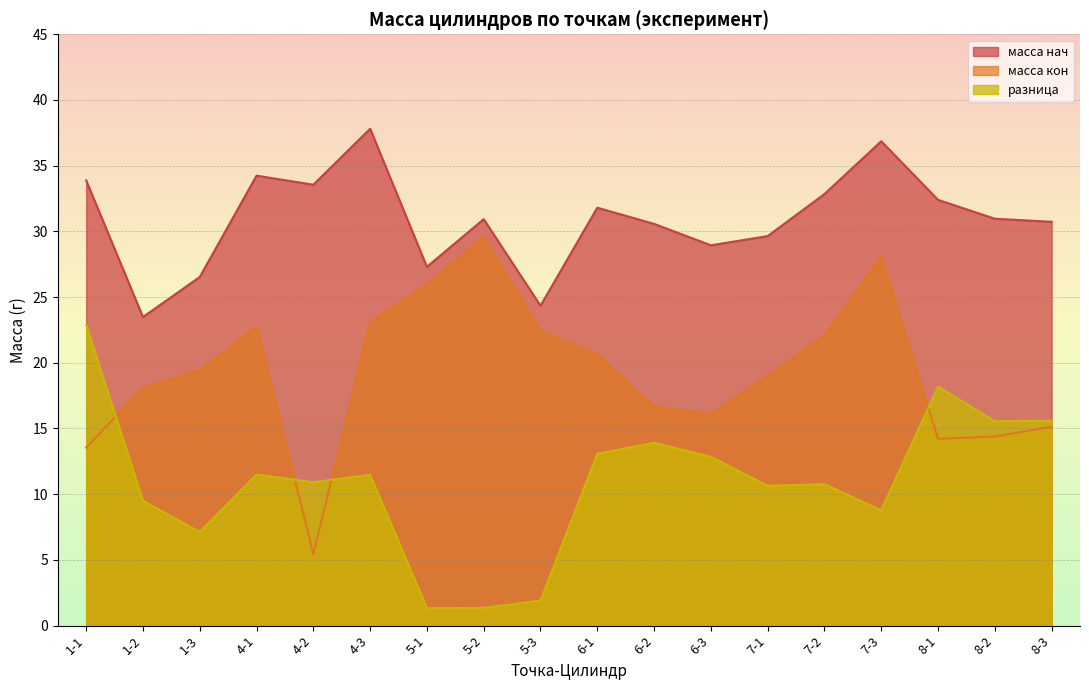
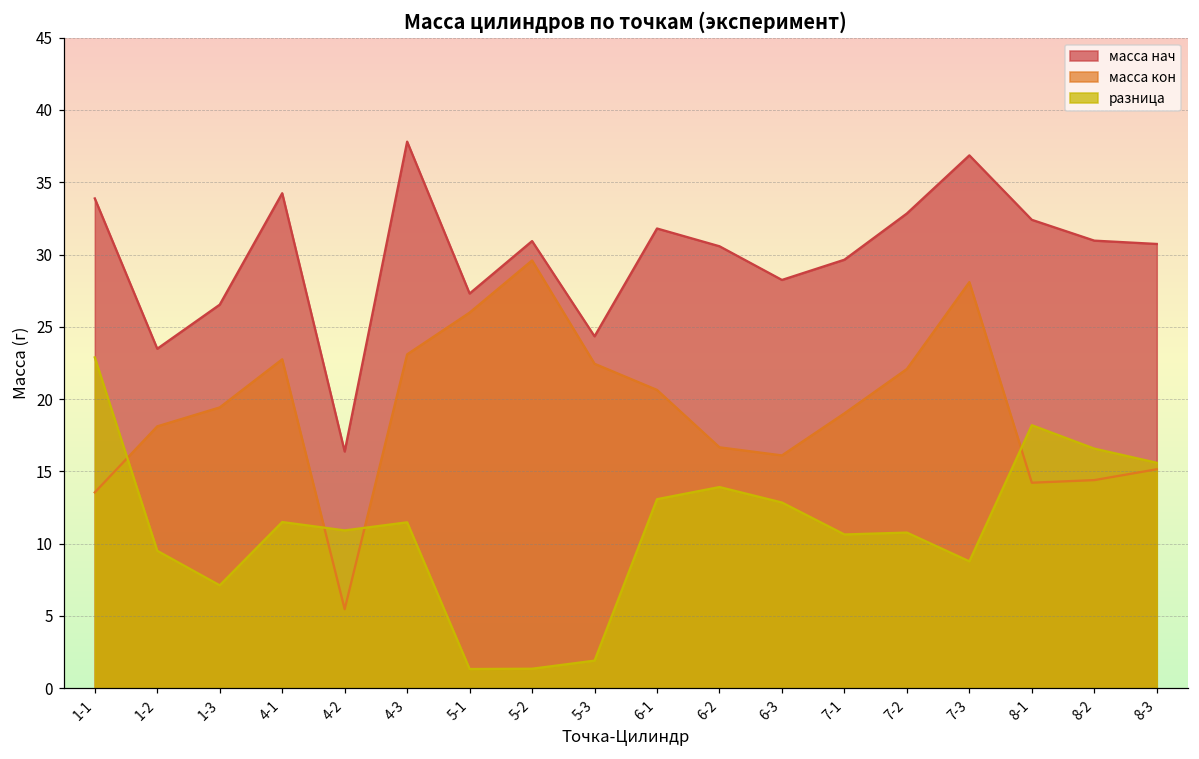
масса нач, 4-2: 33.6 -> 16.4
масса нач, 6-3: 28.9 -> 28.2
разница, 8-2: 15.6 -> 16.6
